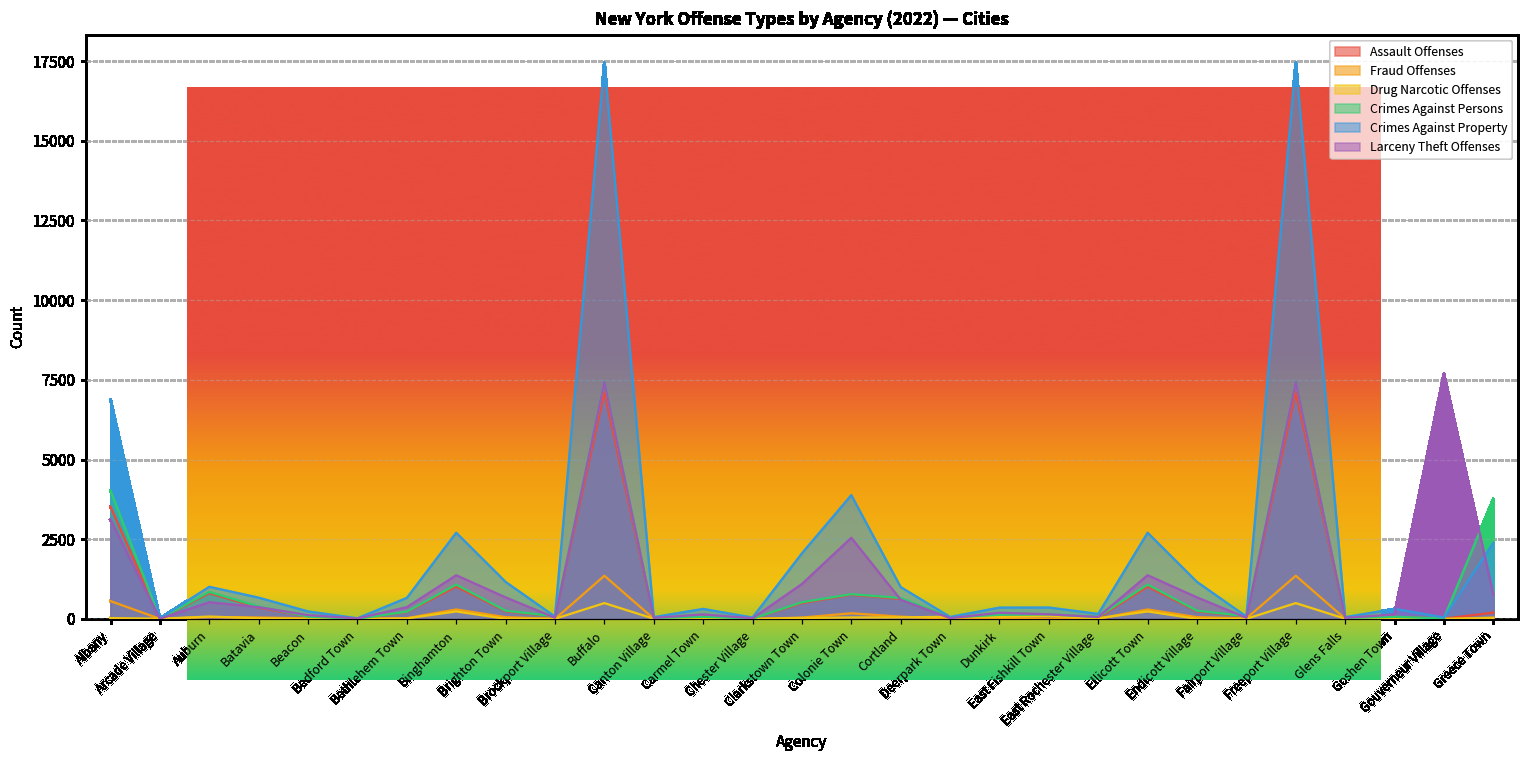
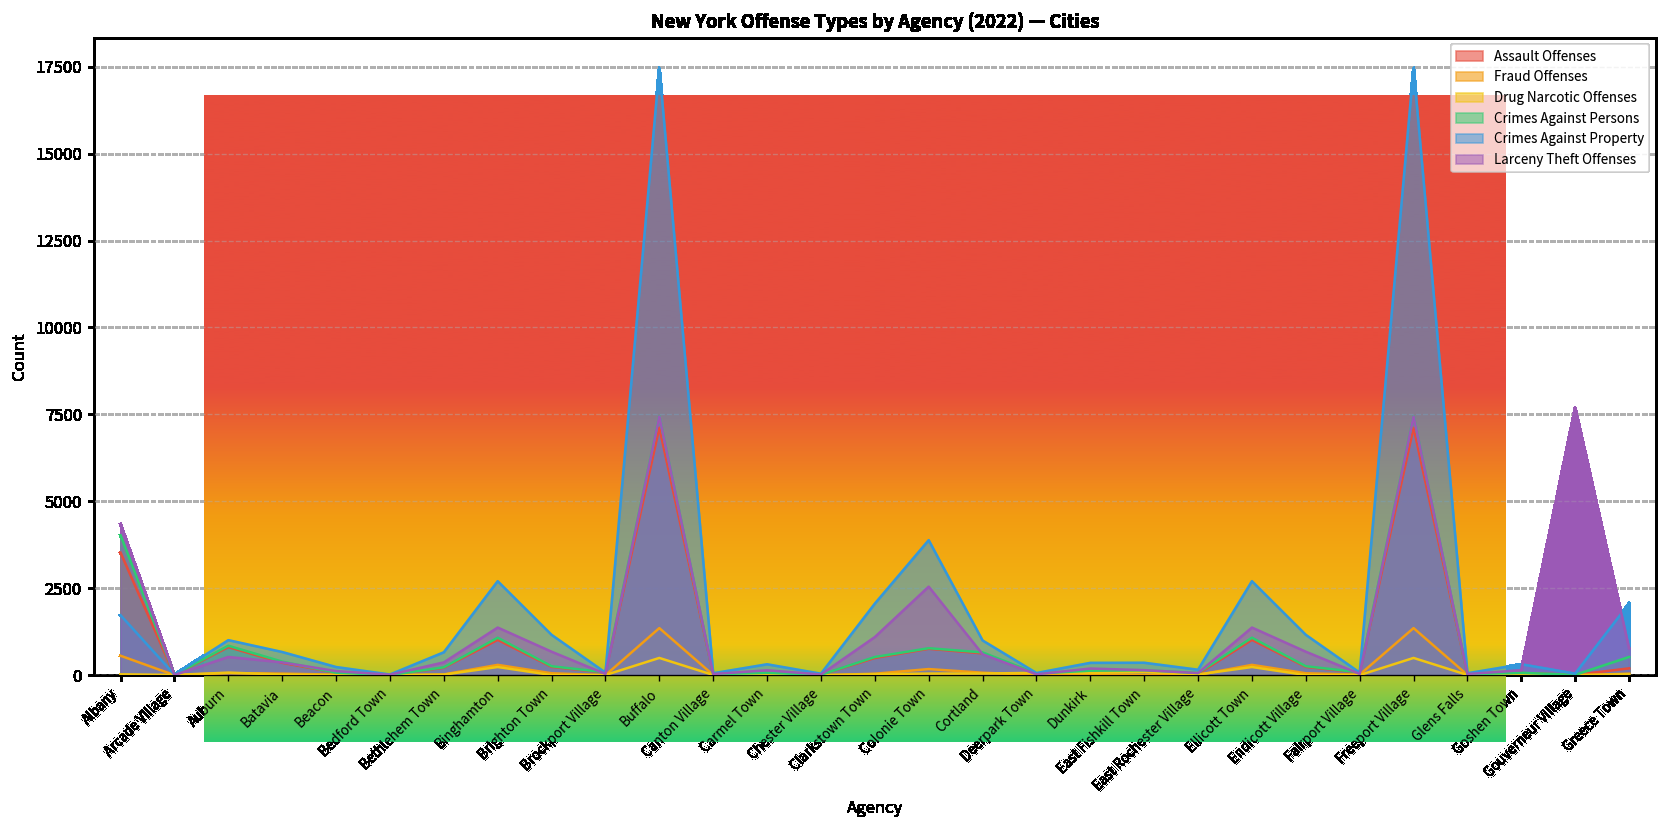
Crimes Against Property, Albany: 6900 -> 1700
Larceny Theft Offenses, Albany: 3100 -> 4300
Crimes Against Persons, Greece Town: 3800 -> 500
Crimes Against Property, Greece Town: 2400 -> 2100
